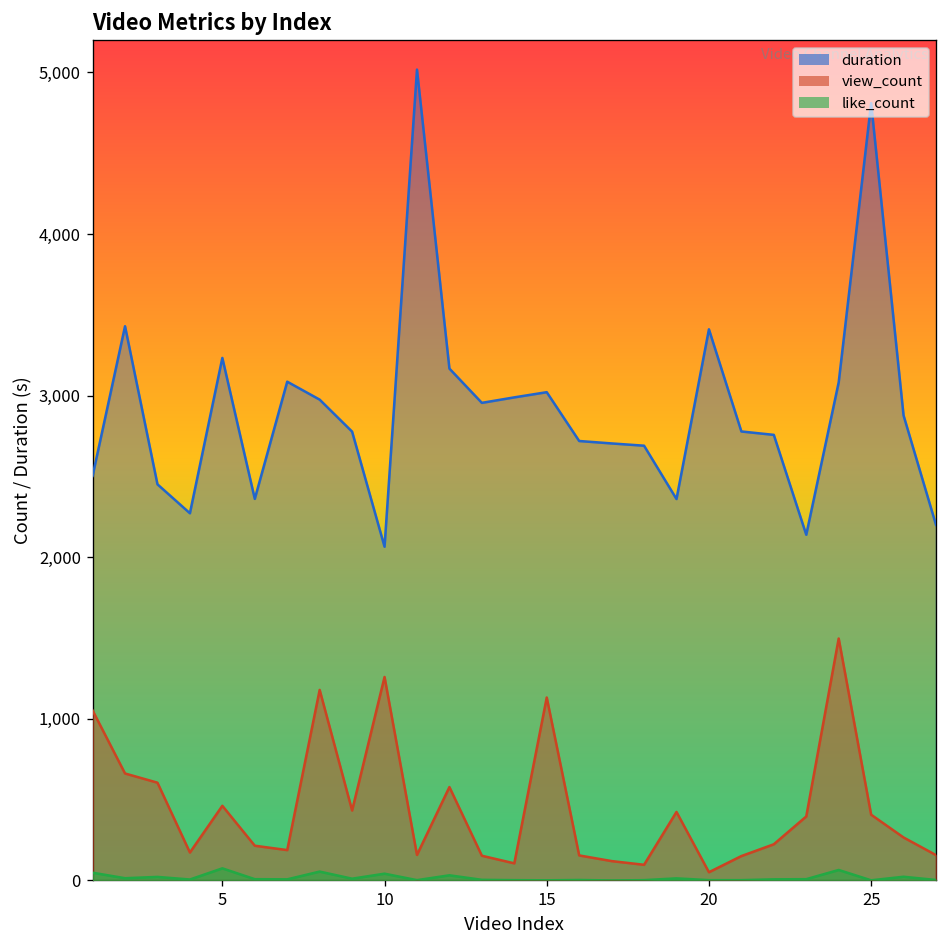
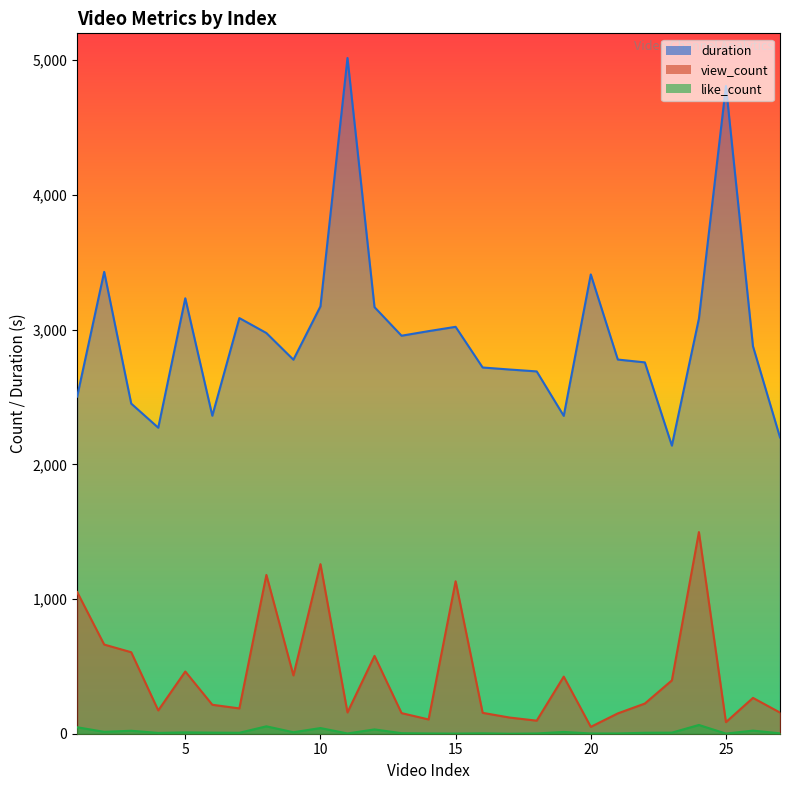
like_count, 5: 80 -> 10
duration, 10: 2,070 -> 3,170
view_count, 25: 410 -> 90
